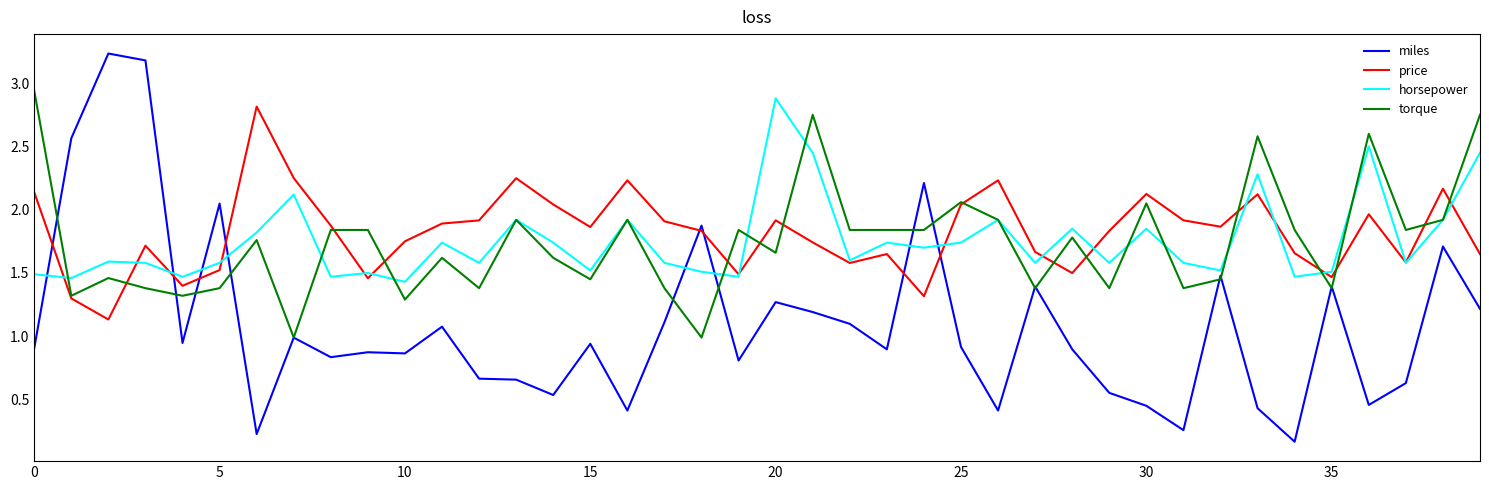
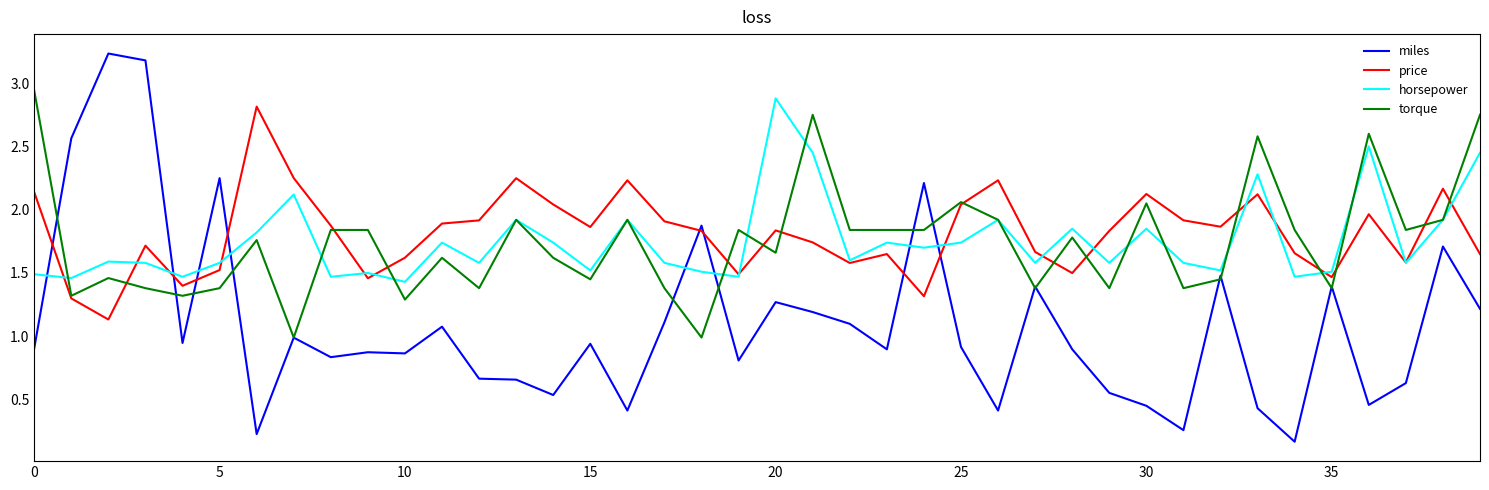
miles, 5: 2.05 -> 2.25
price, 10: 1.75 -> 1.62
price, 20: 1.92 -> 1.84
